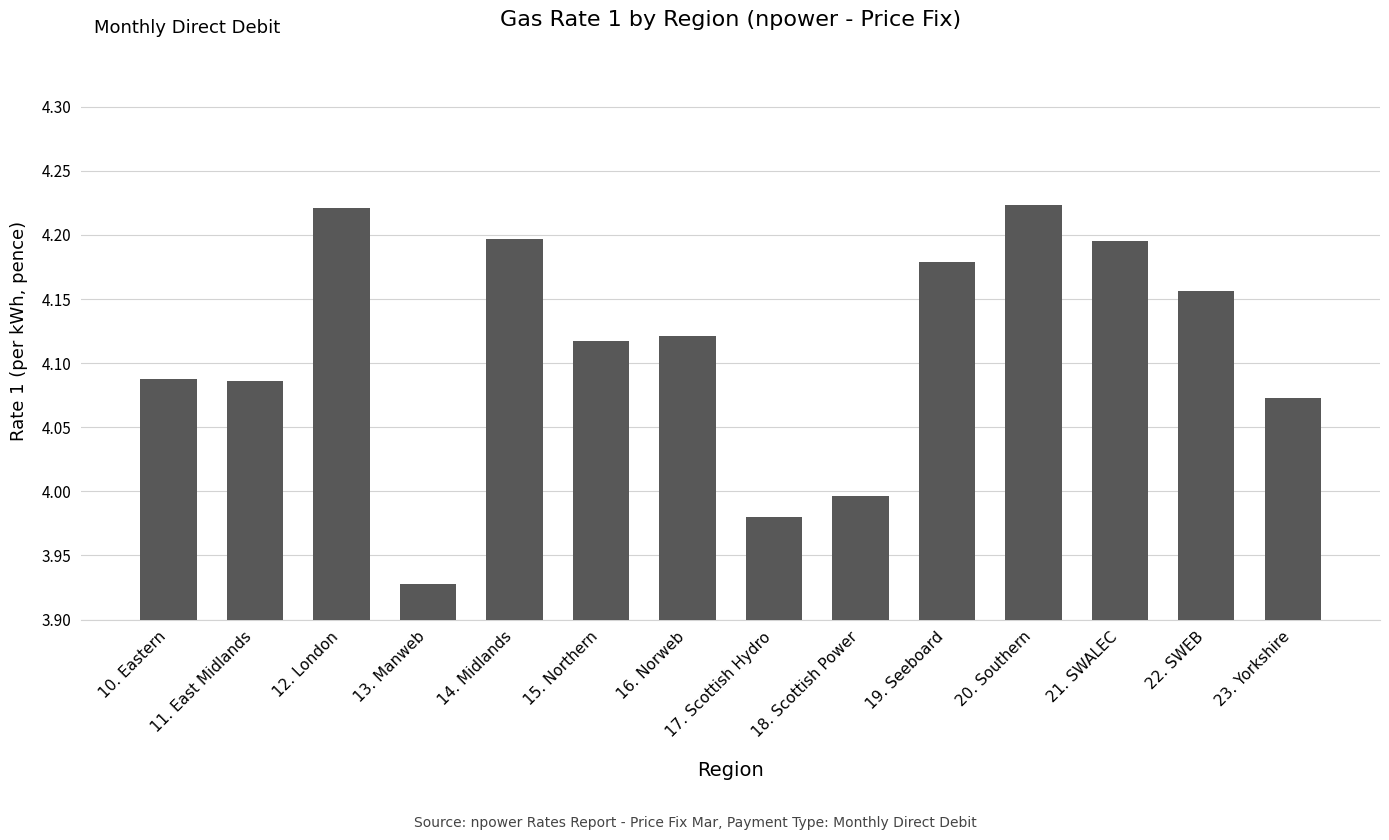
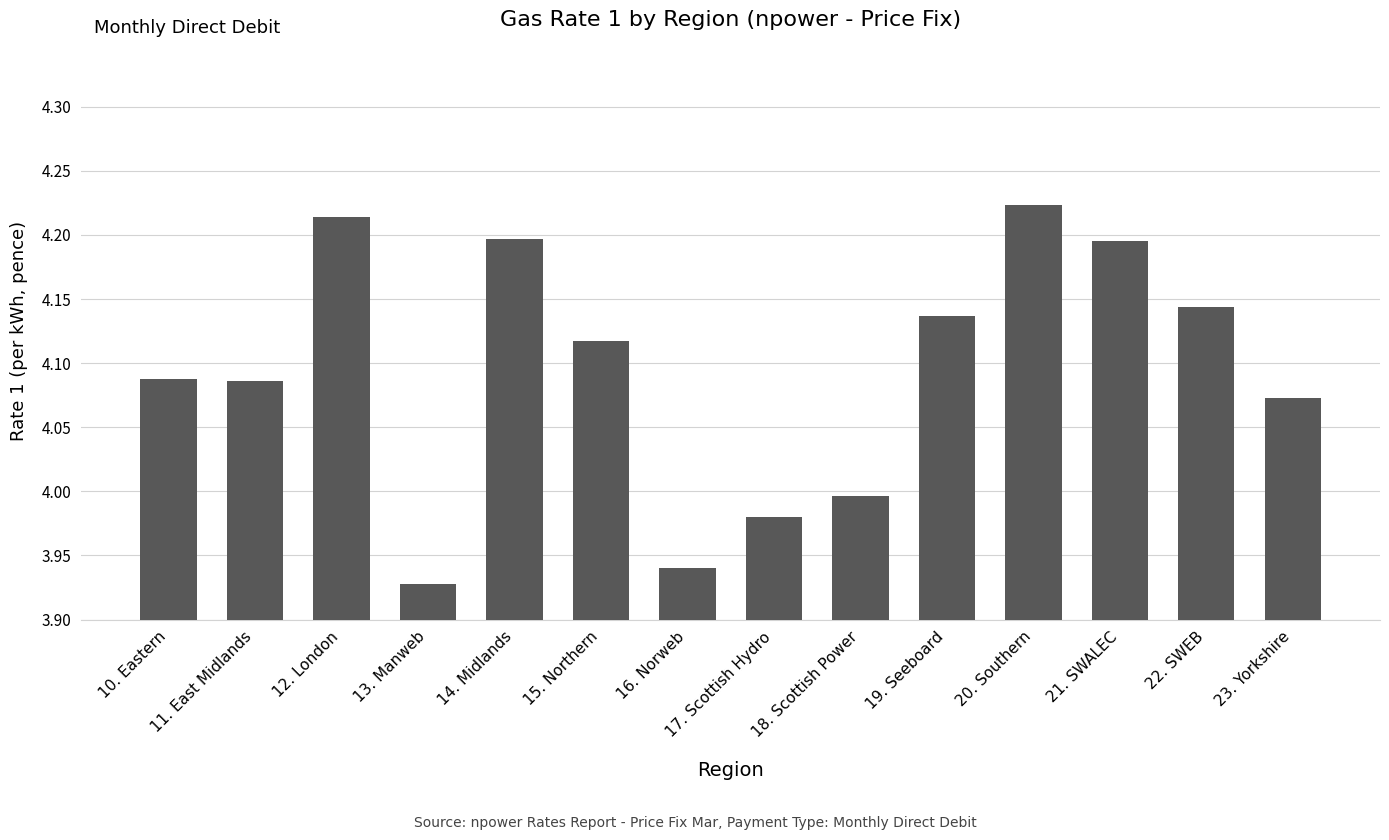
12. London: 4.221 -> 4.214
16. Norweb: 4.121 -> 3.940
19. Seeboard: 4.179 -> 4.137
22. SWEB: 4.156 -> 4.144
